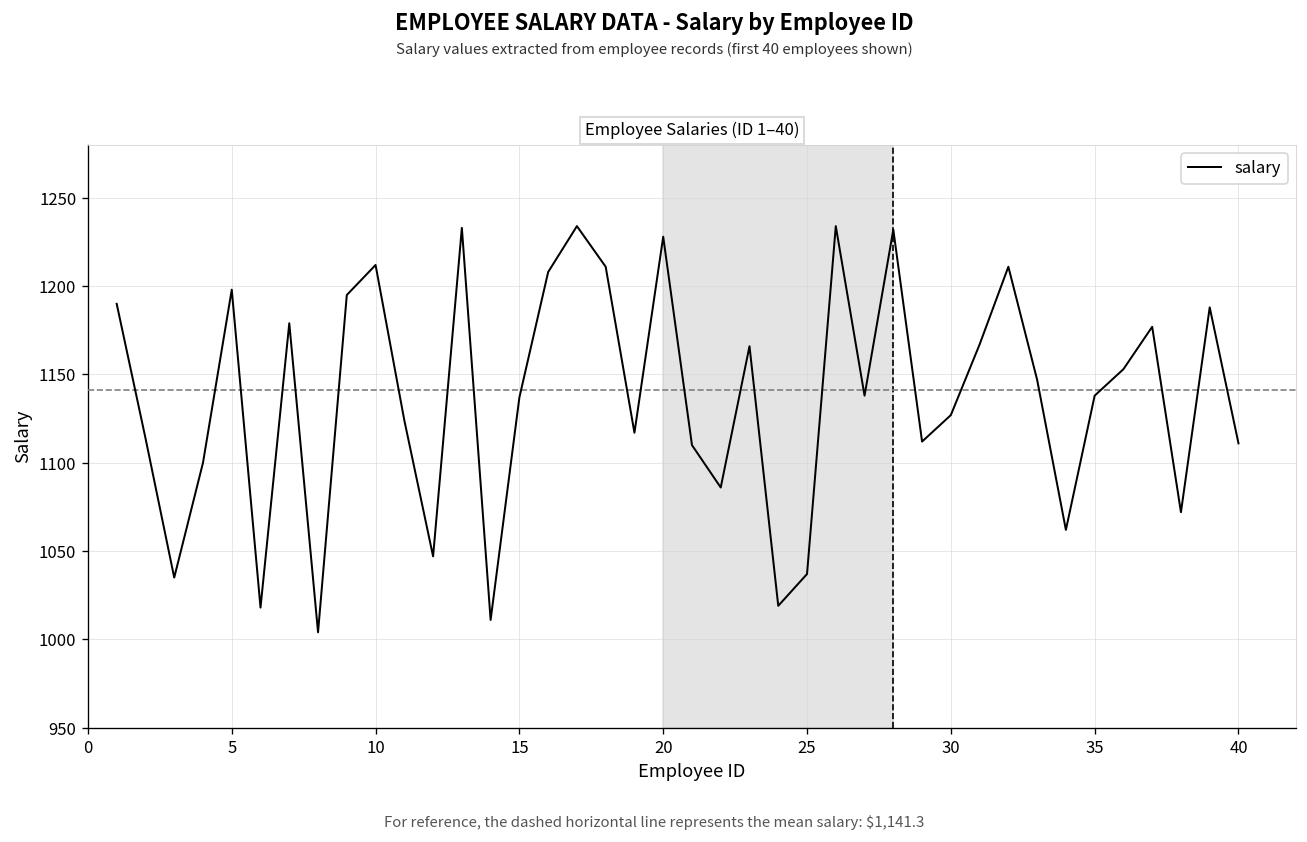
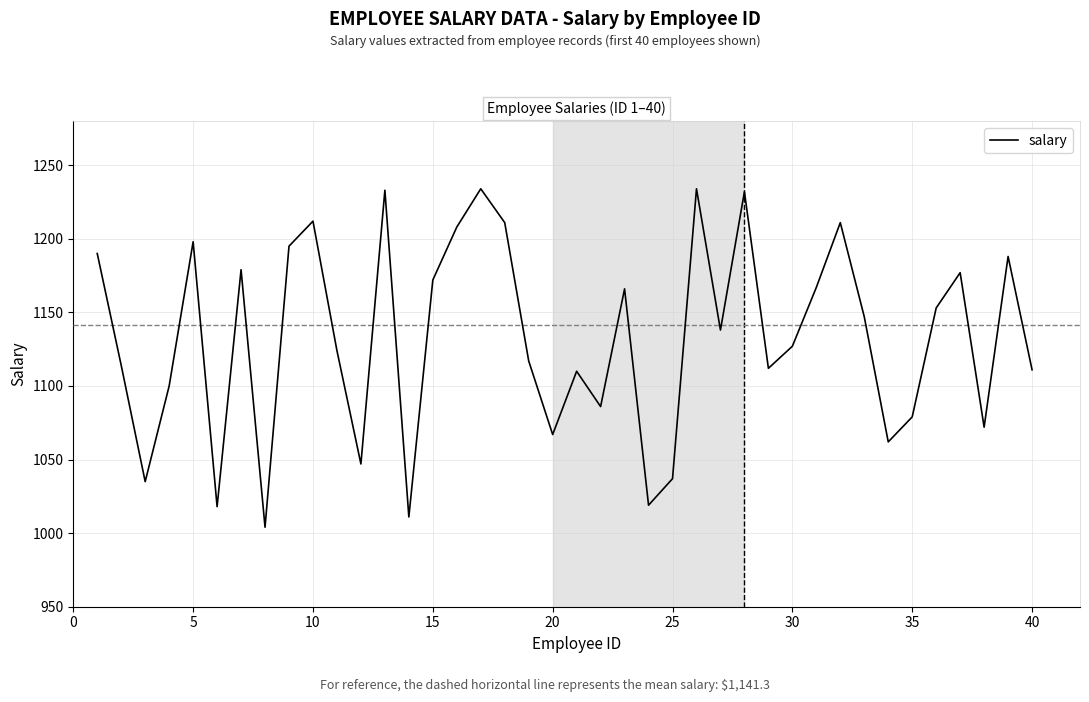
15: 1137 -> 1172
20: 1228 -> 1067
35: 1138 -> 1079
